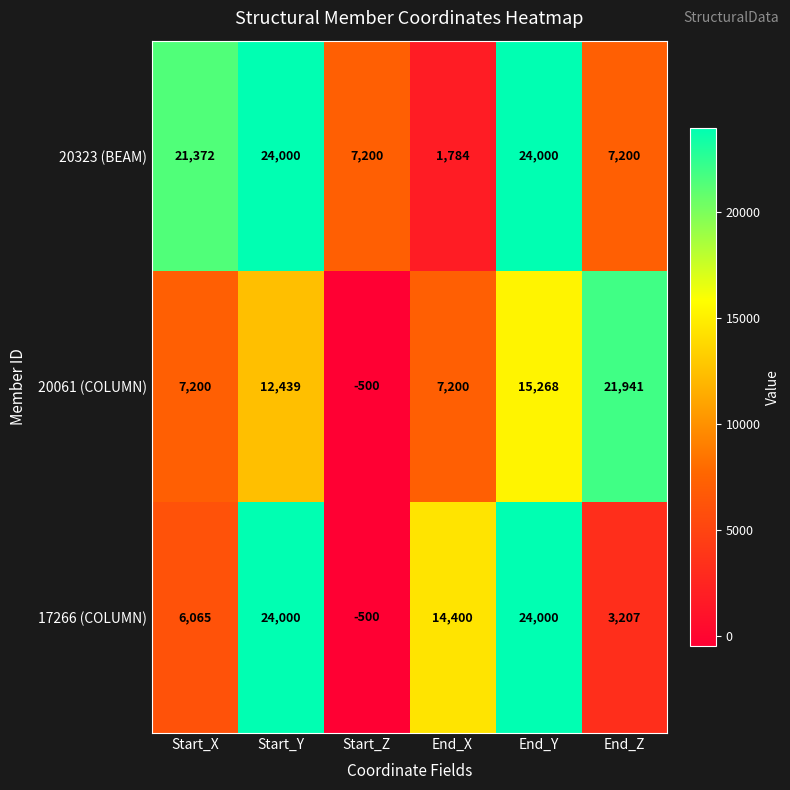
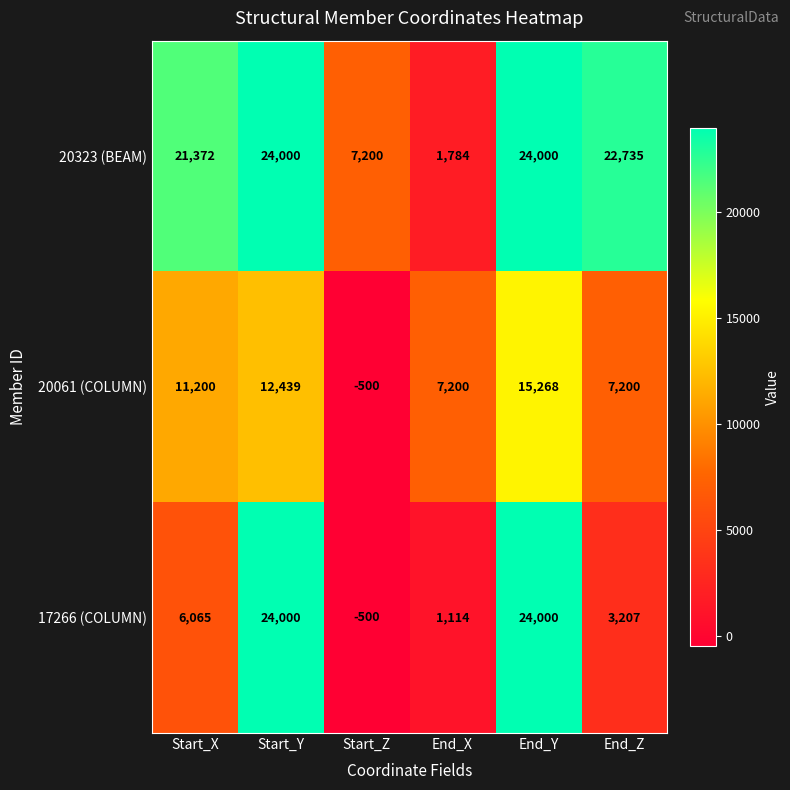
20323 (BEAM), End_Z: 7,200 -> 22,735
20061 (COLUMN), Start_X: 7,200 -> 11,200
20061 (COLUMN), End_Z: 21,941 -> 7,200
17266 (COLUMN), End_X: 14,400 -> 1,114
